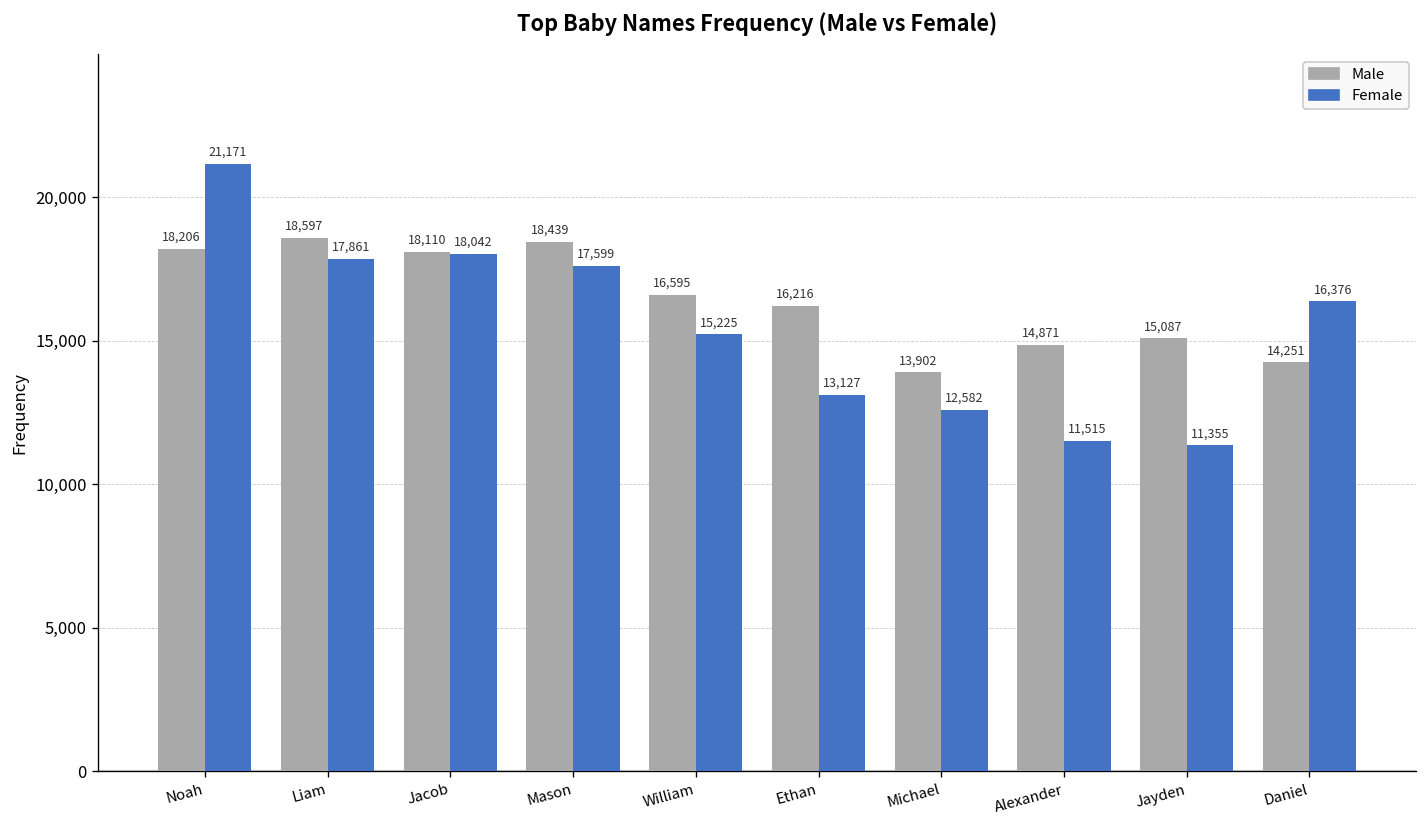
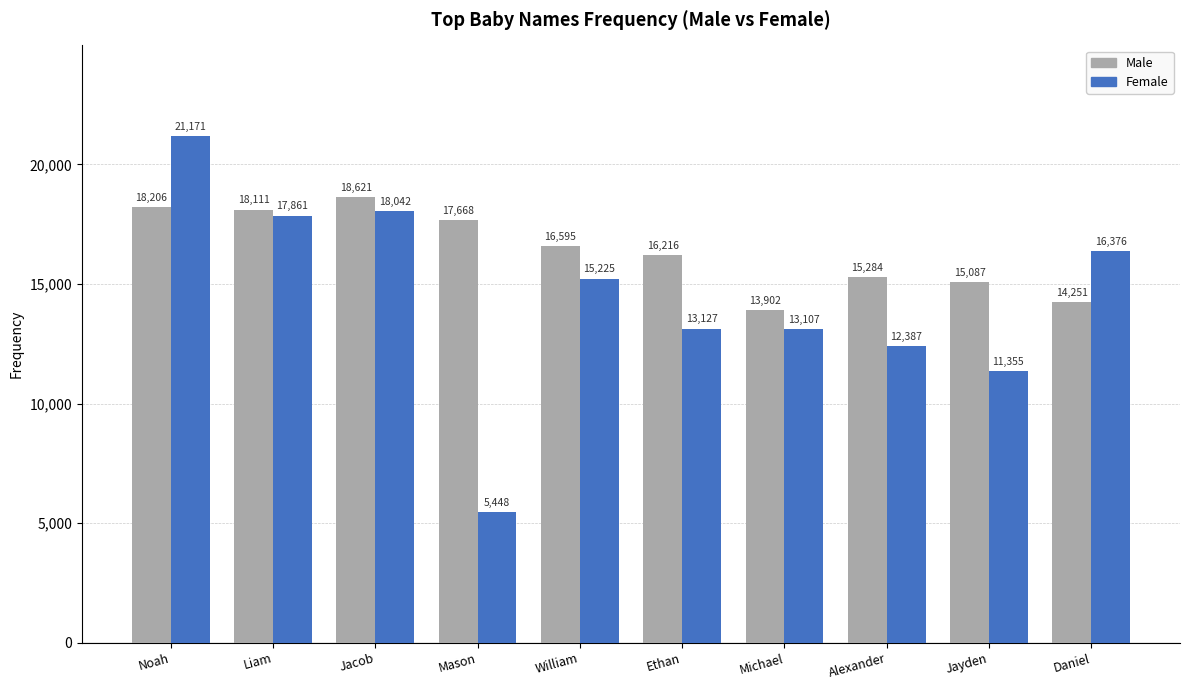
Male, Liam: 18,597 -> 18,111
Male, Jacob: 18,110 -> 18,621
Male, Mason: 18,439 -> 17,668
Female, Mason: 17,599 -> 5,448
Female, Michael: 12,582 -> 13,107
Male, Alexander: 14,871 -> 15,284
Female, Alexander: 11,515 -> 12,387
